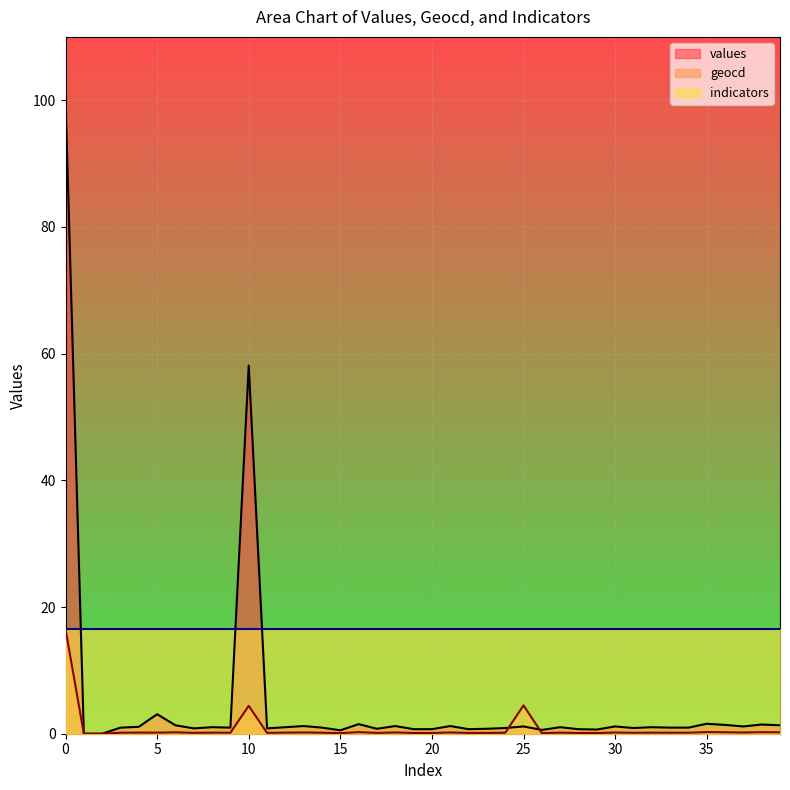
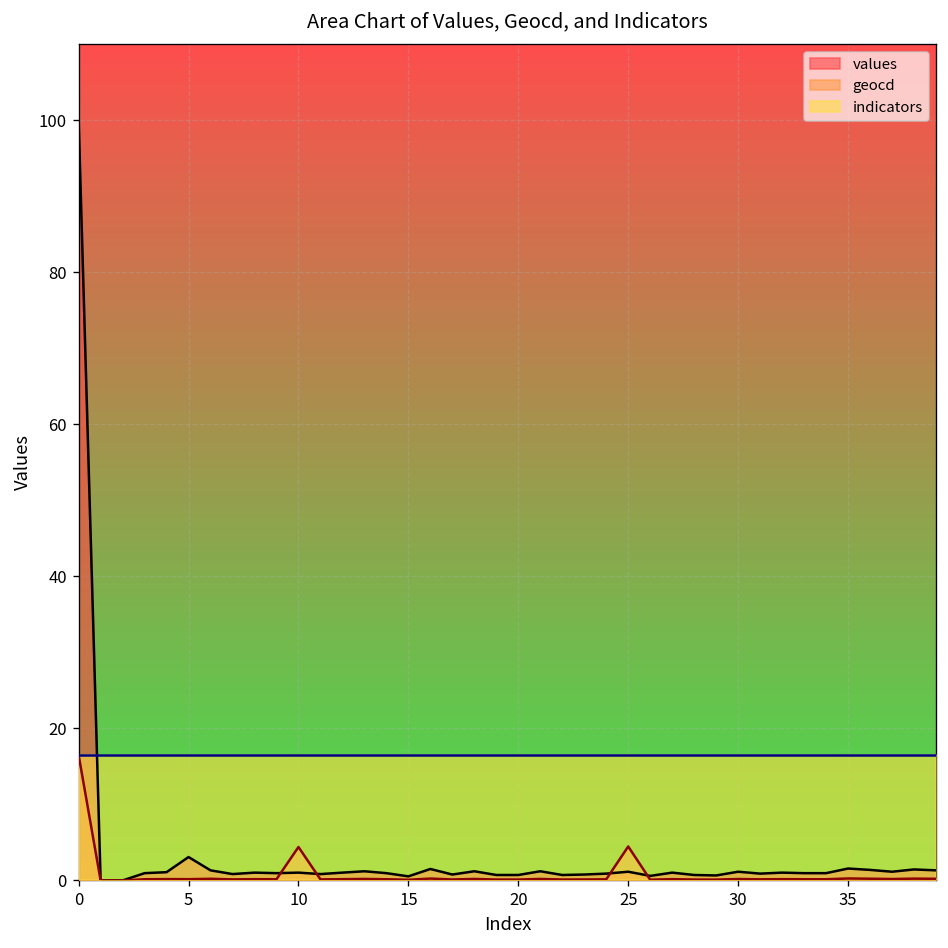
values, 10: 58 -> 1
